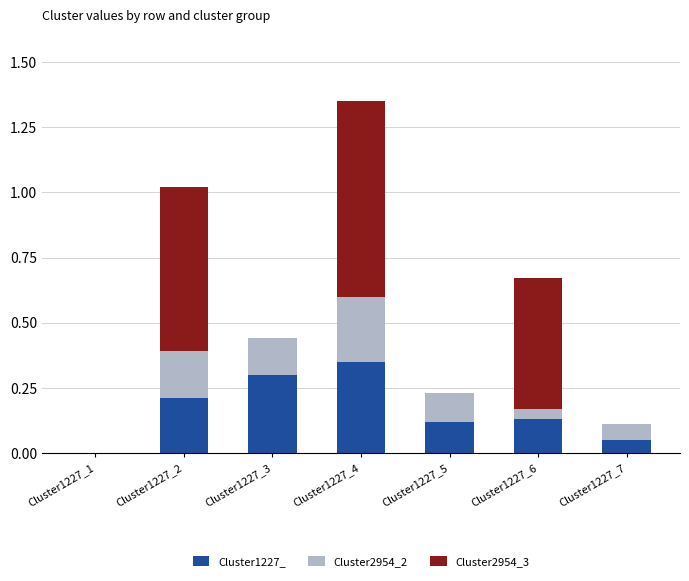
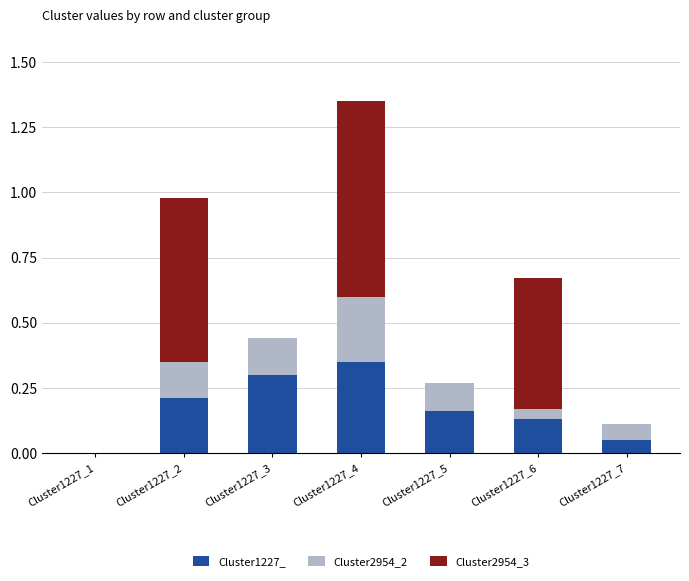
Cluster2954_2, Cluster1227_2: 0.18 -> 0.14
Cluster1227_, Cluster1227_5: 0.12 -> 0.16
